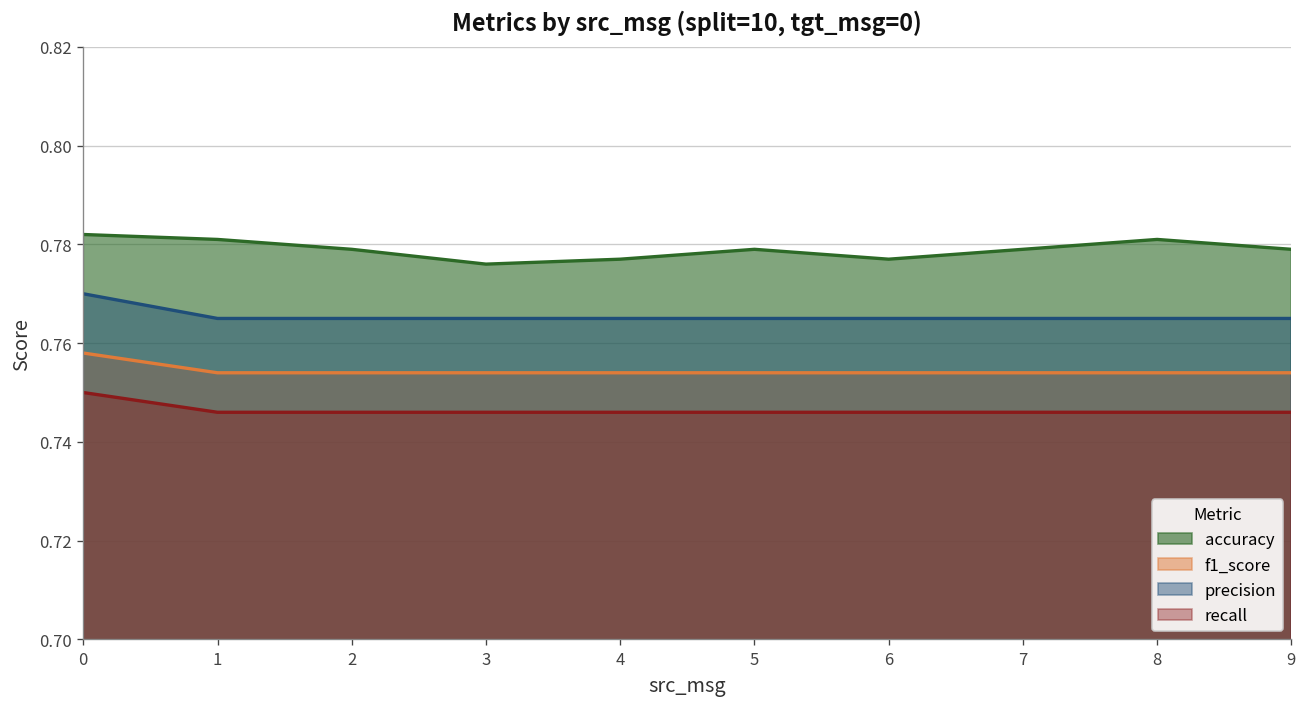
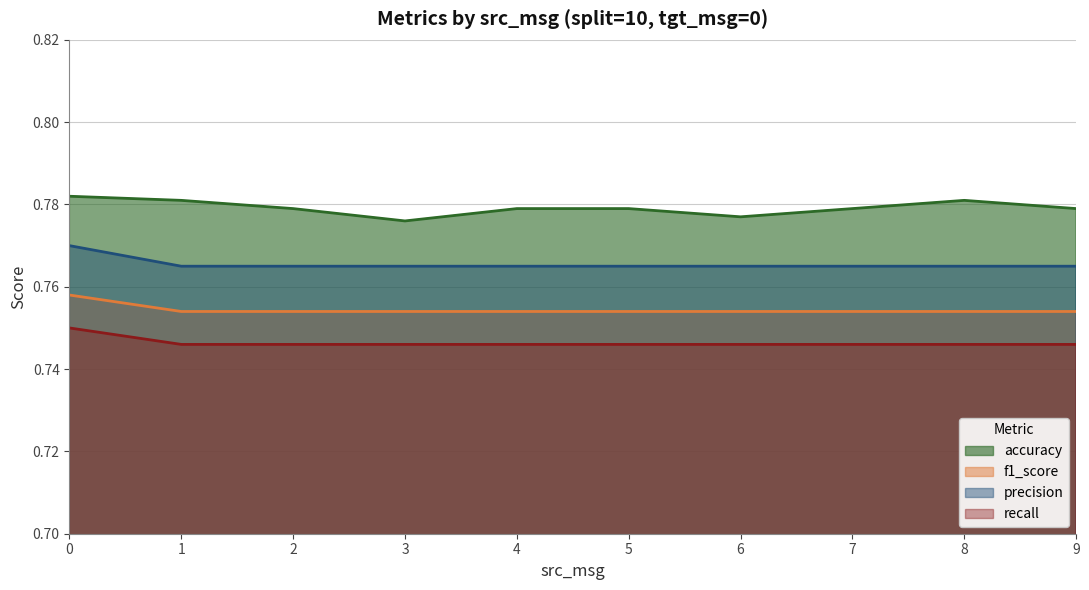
accuracy, 4: 0.777 -> 0.779
